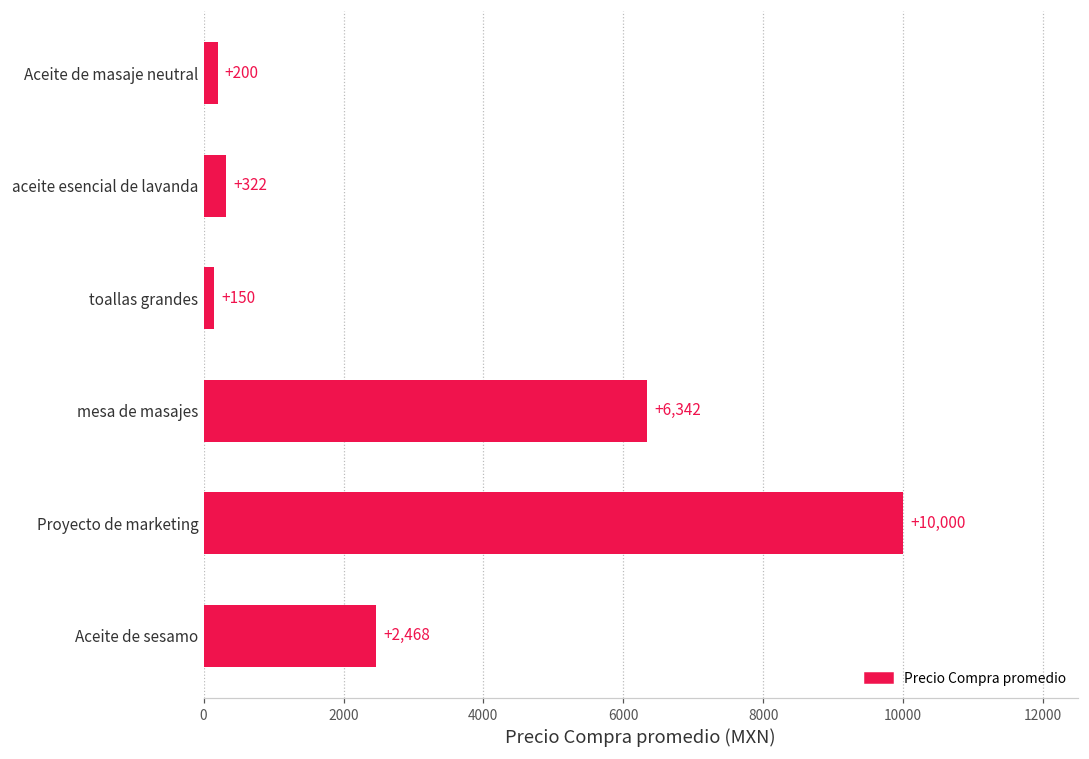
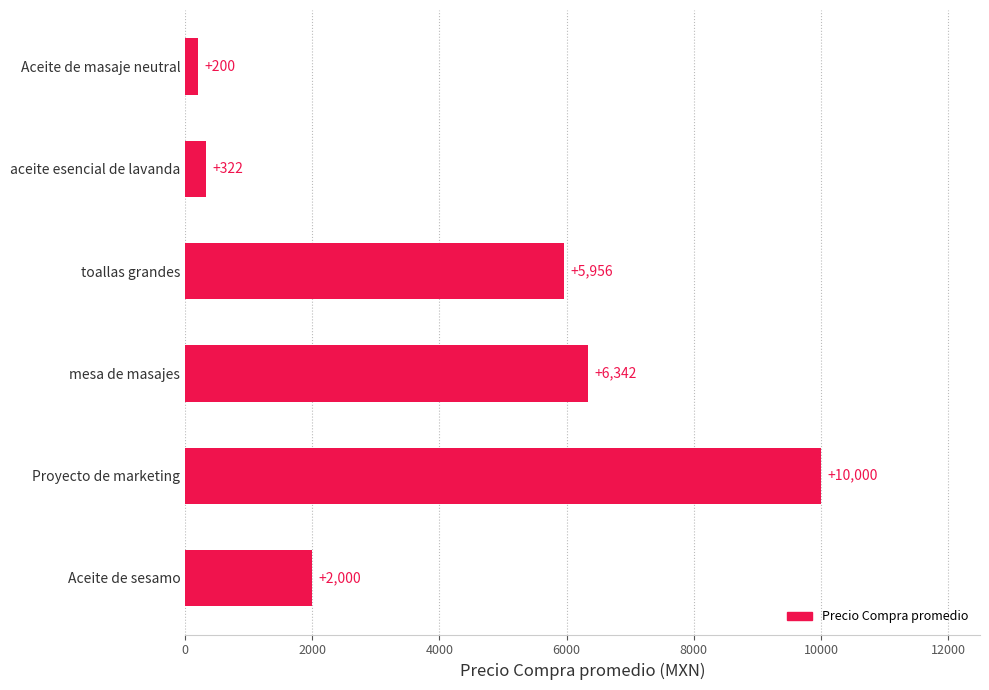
toallas grandes: +150 -> +5,956
Aceite de sesamo: +2,468 -> +2,000
